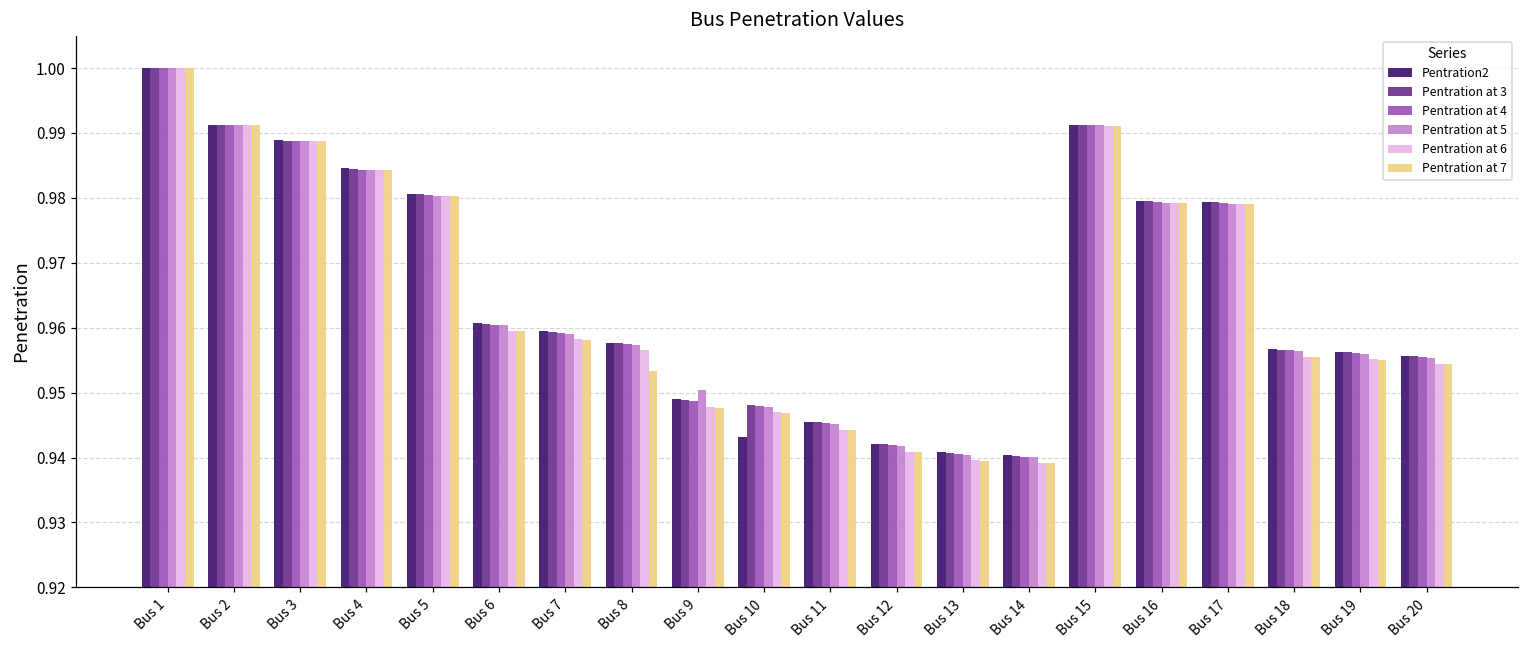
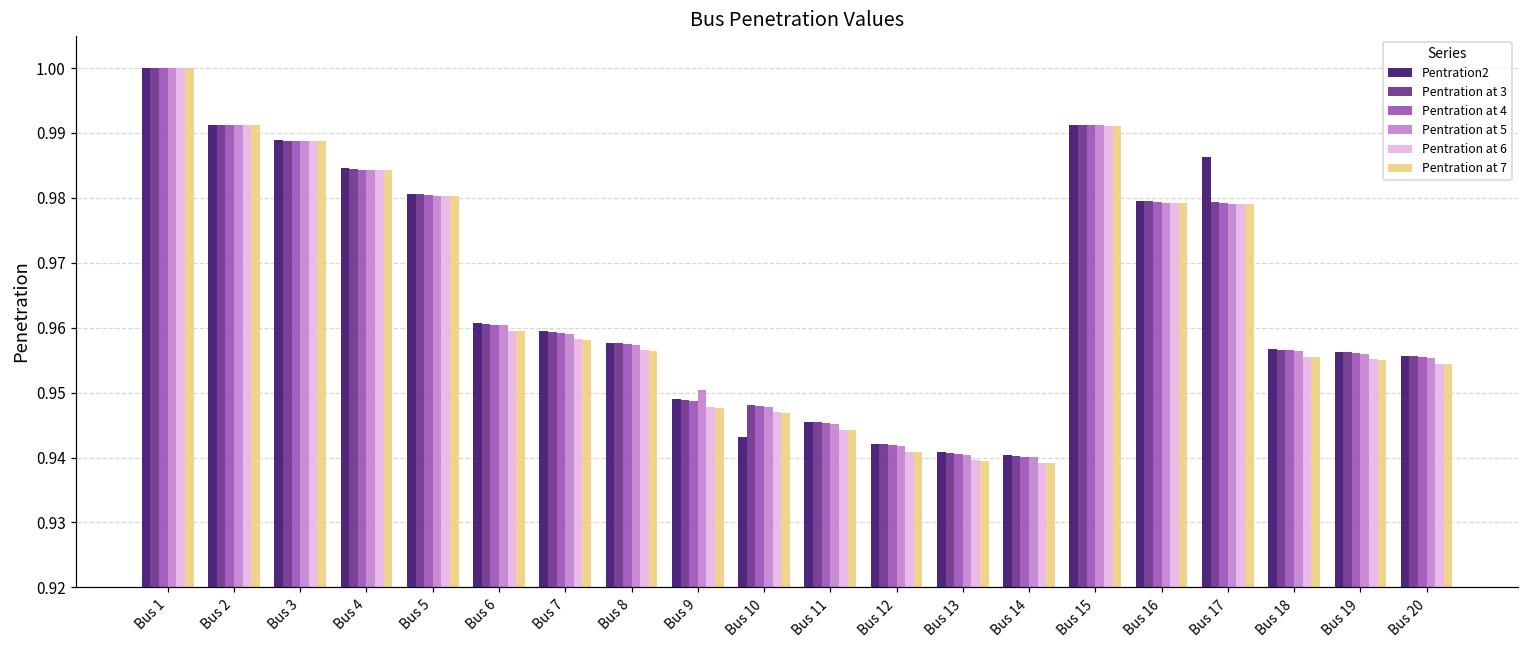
Pentration at 7, Bus 8: 0.953 -> 0.956
Pentration2, Bus 17: 0.979 -> 0.986
